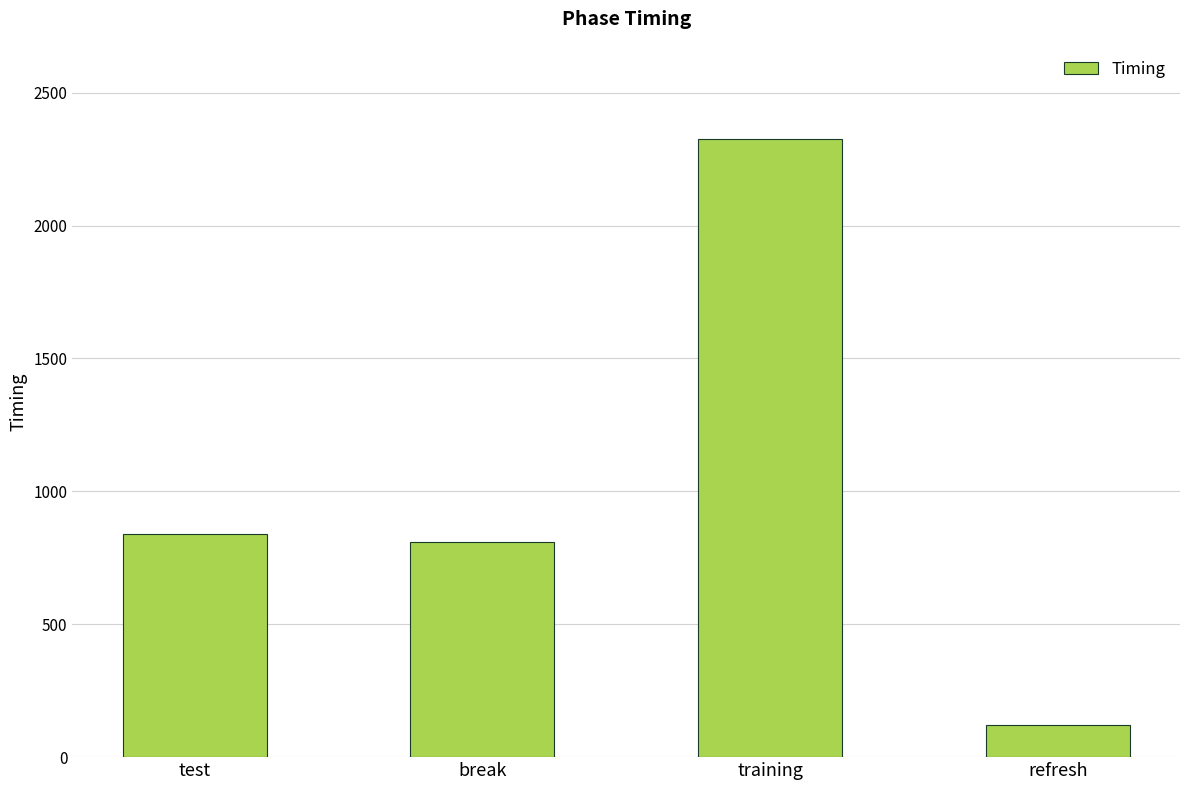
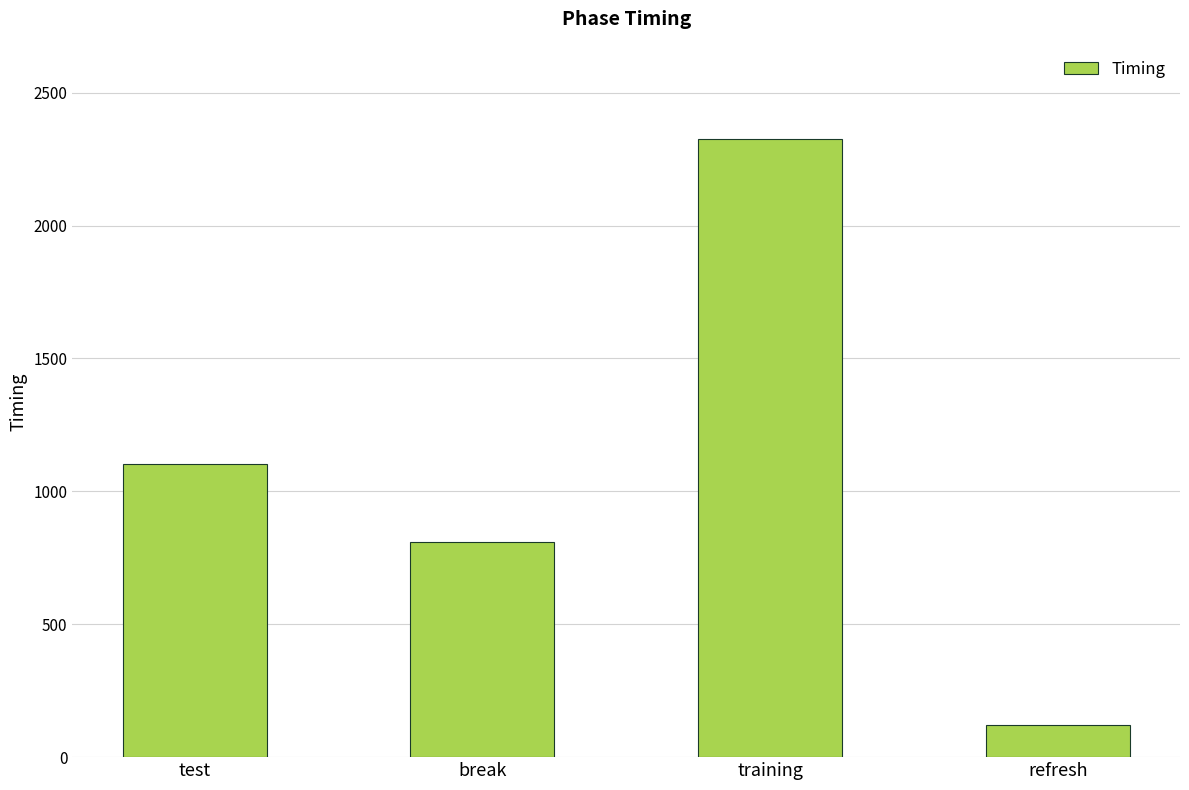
test: 840 -> 1100
